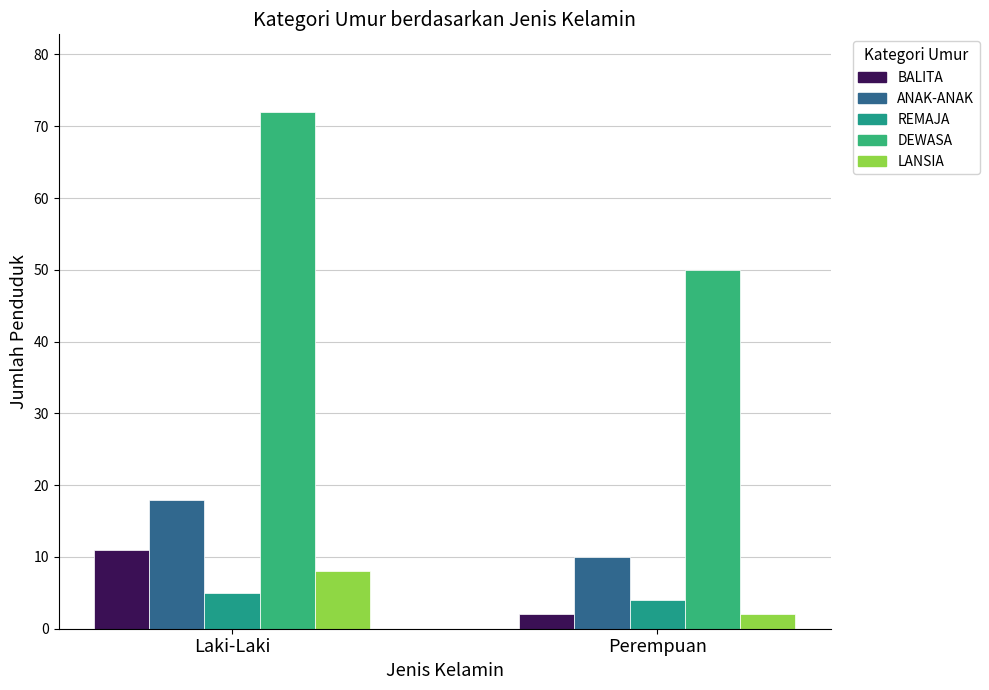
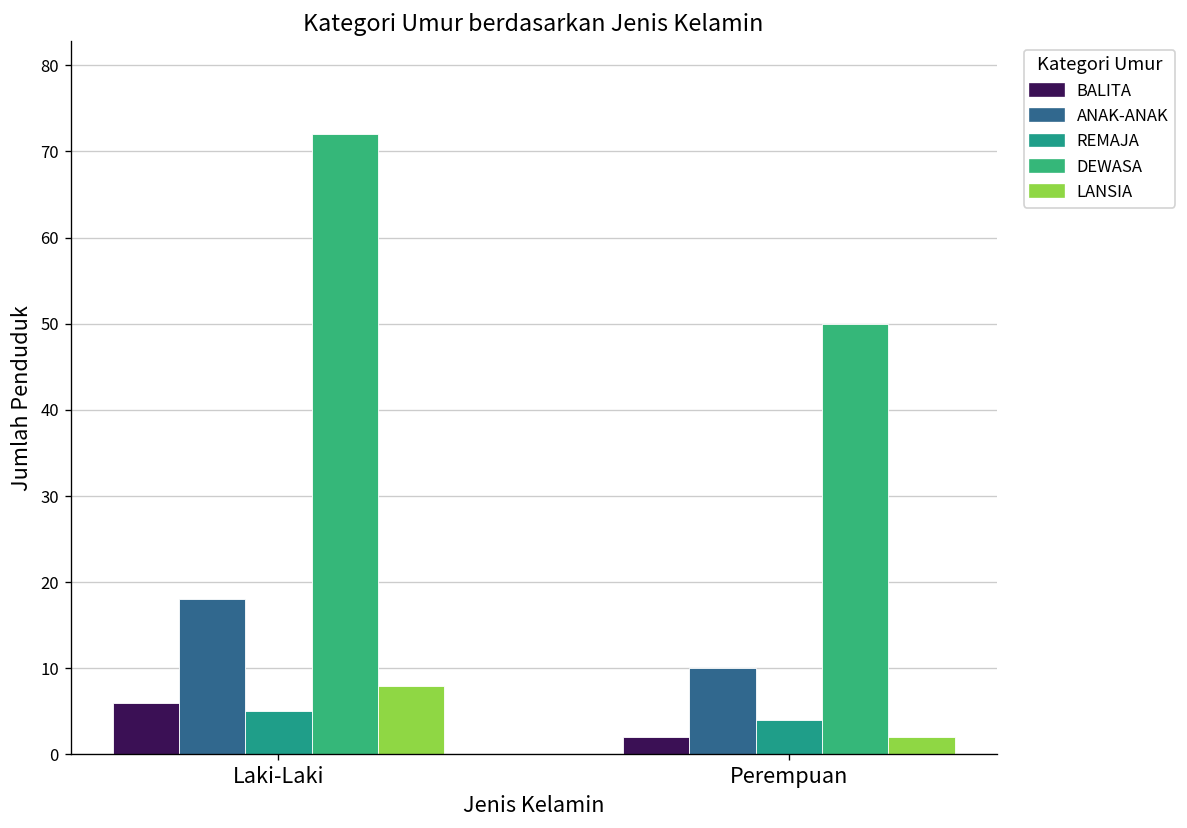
BALITA, Laki-Laki: 11 -> 6
